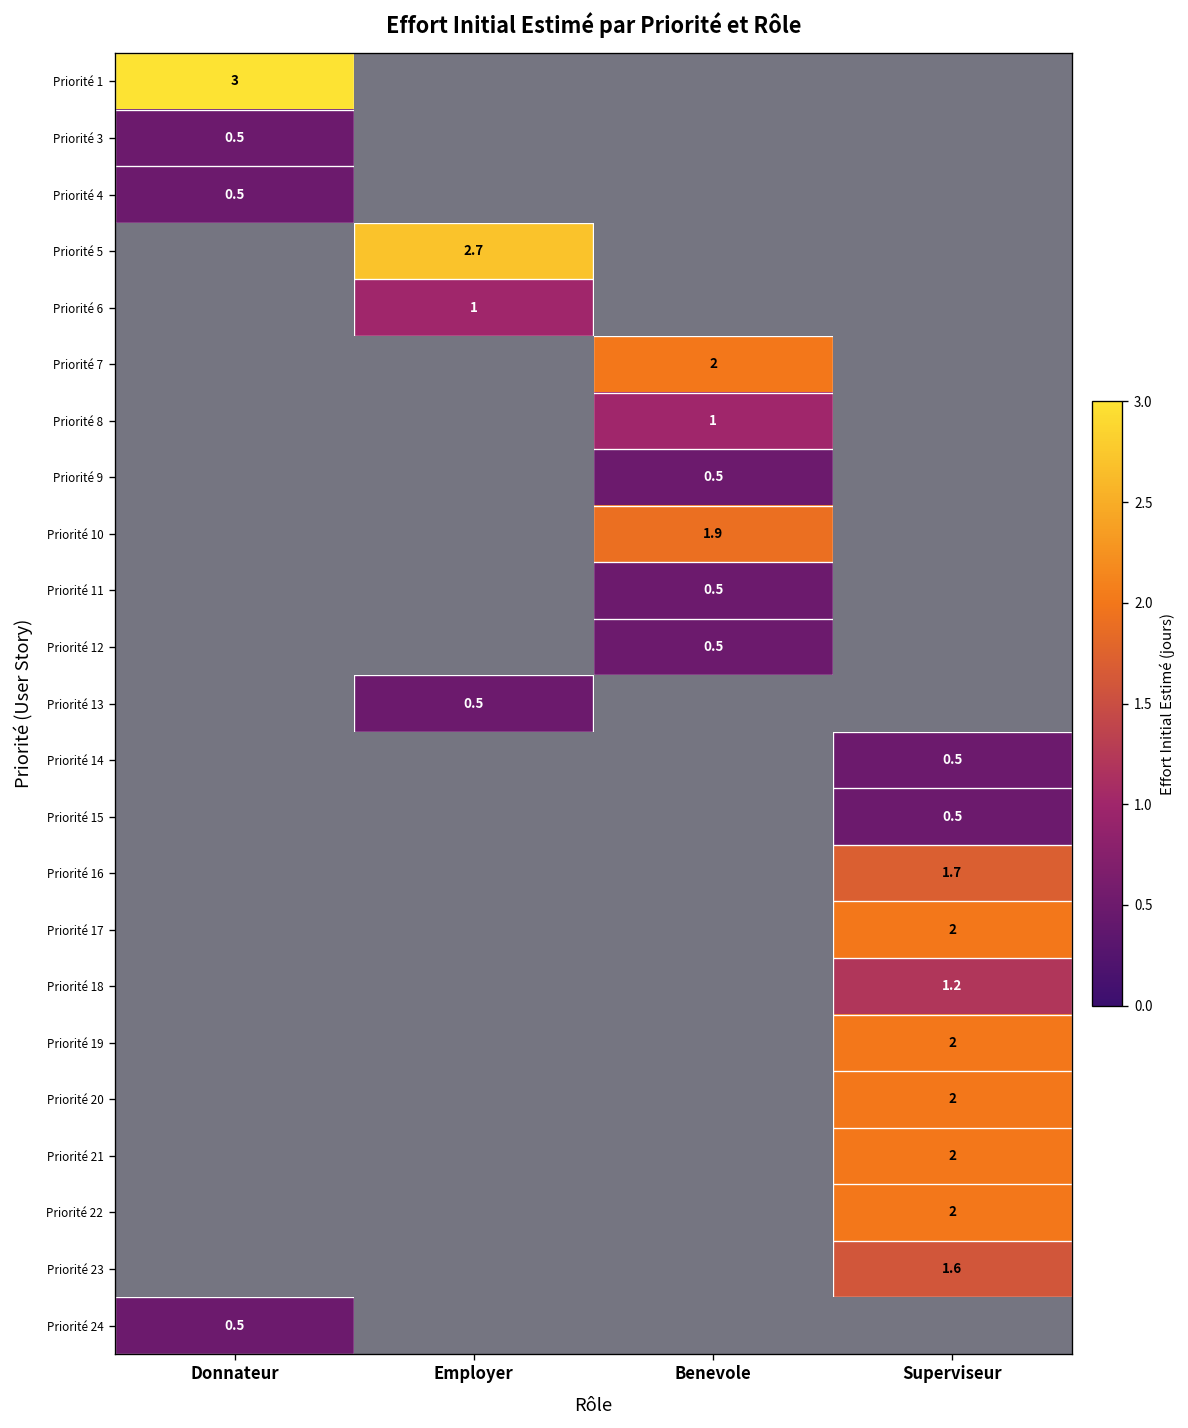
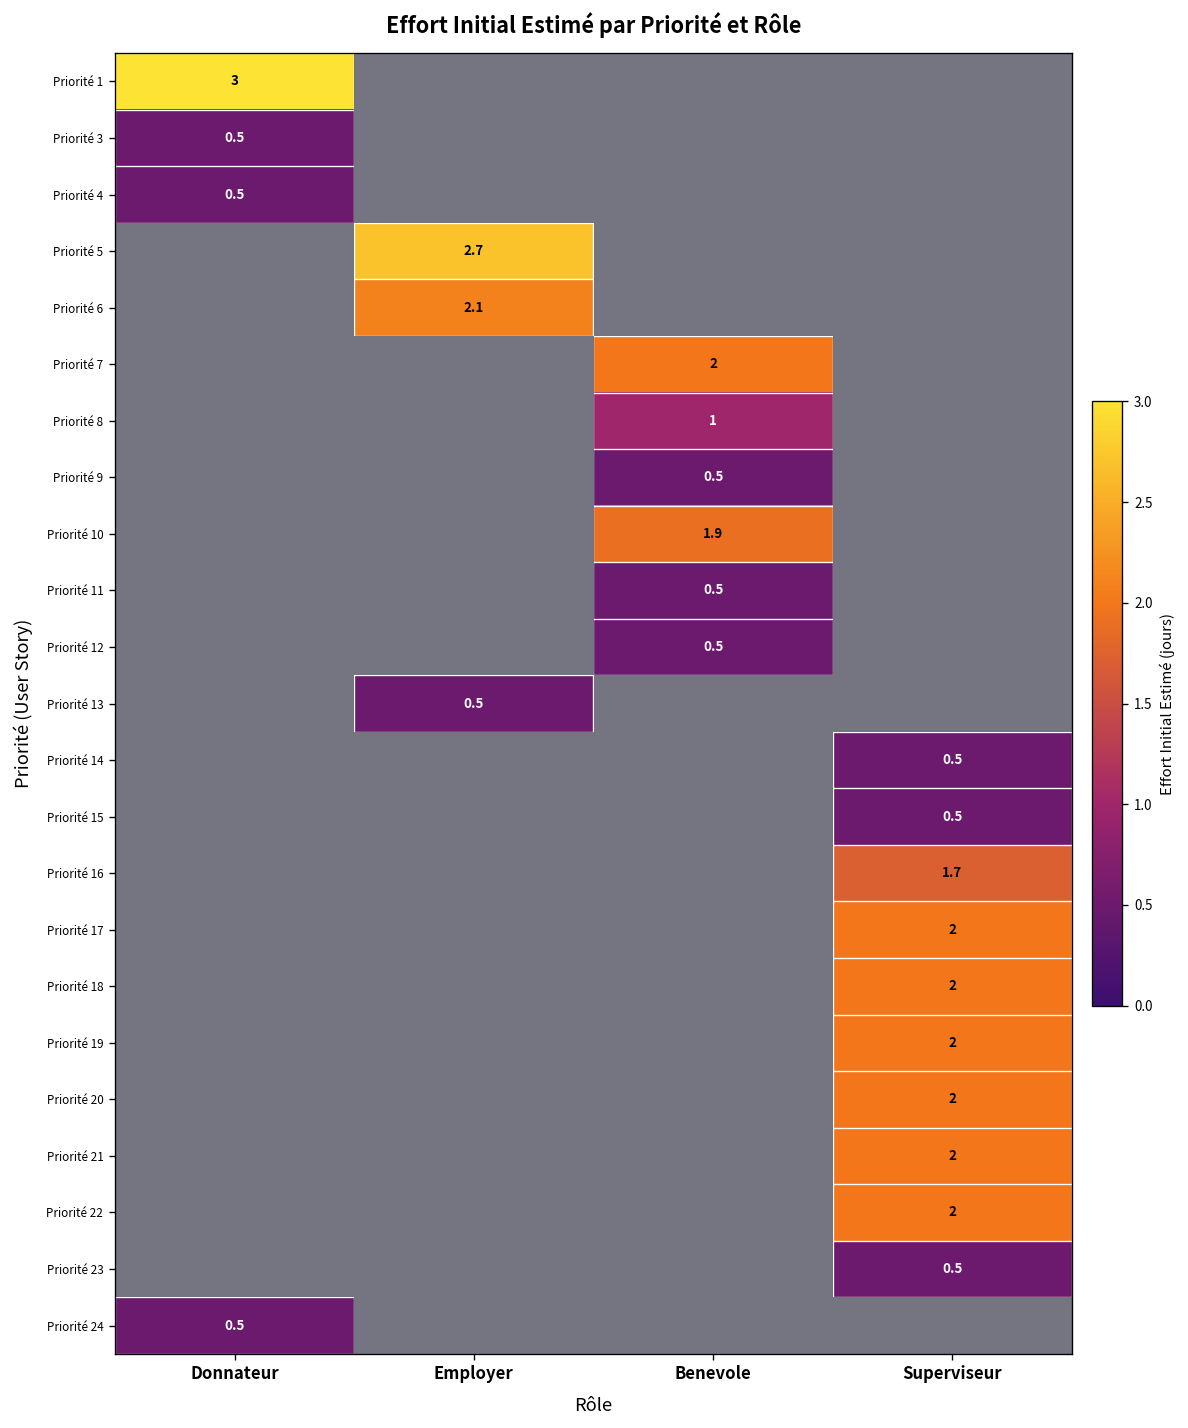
Priorité 6, Employer: 1 -> 2.1
Priorité 18, Superviseur: 1.2 -> 2
Priorité 23, Superviseur: 1.6 -> 0.5
